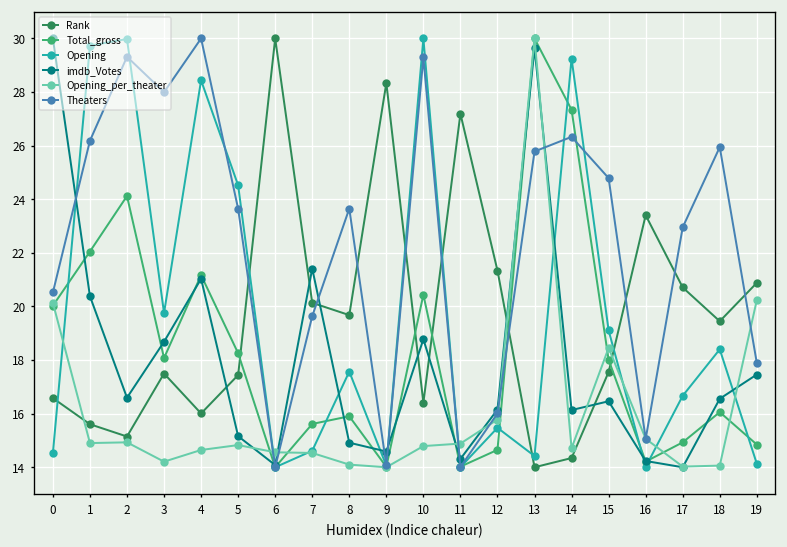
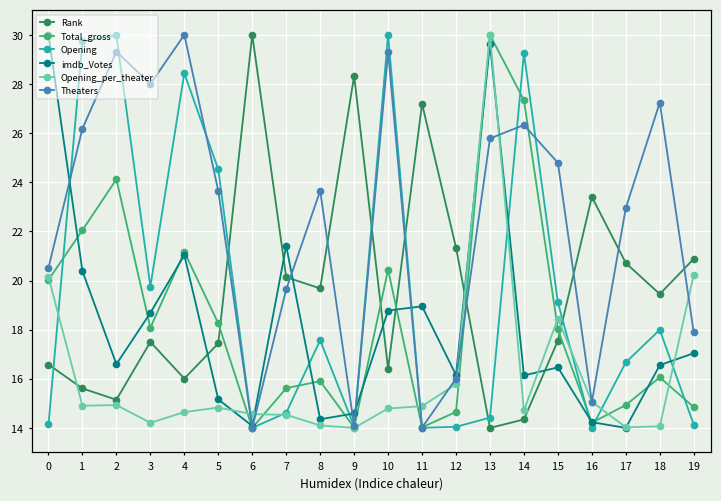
Opening, 0: 14.5 -> 14.1
imdb_Votes, 8: 14.9 -> 14.4
imdb_Votes, 11: 14.3 -> 18.9
Opening, 12: 15.5 -> 14.0
Opening, 18: 18.4 -> 18.0
Theaters, 18: 25.9 -> 27.2
imdb_Votes, 19: 17.5 -> 17.0
